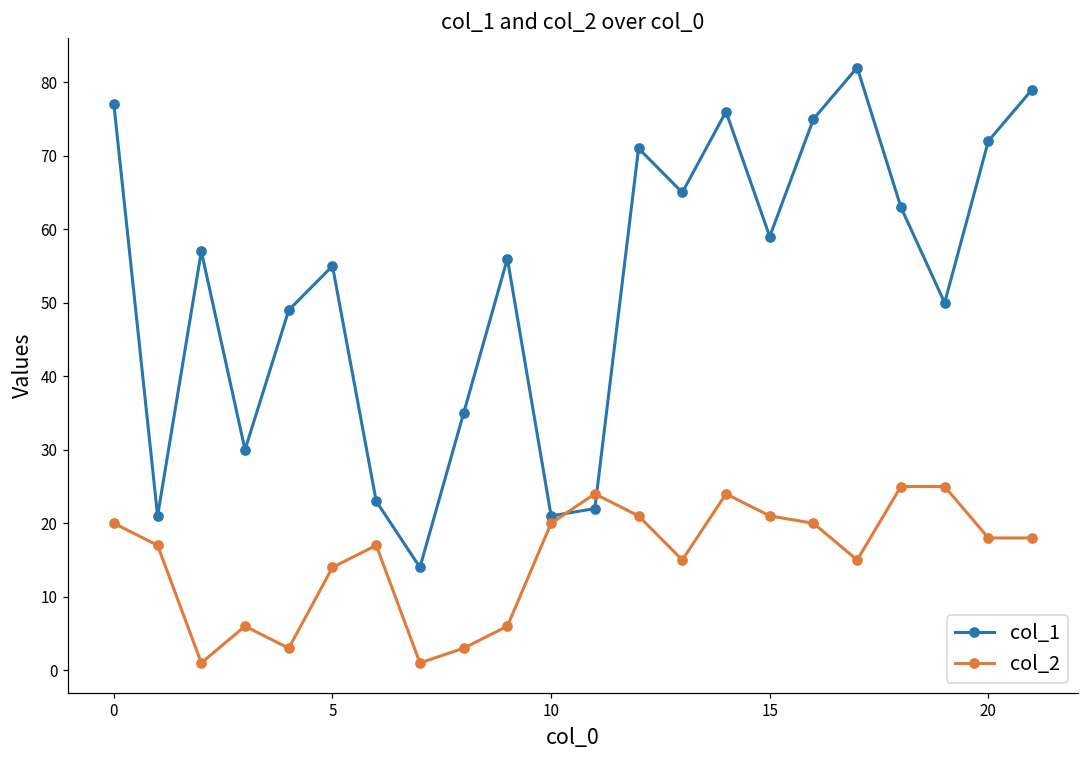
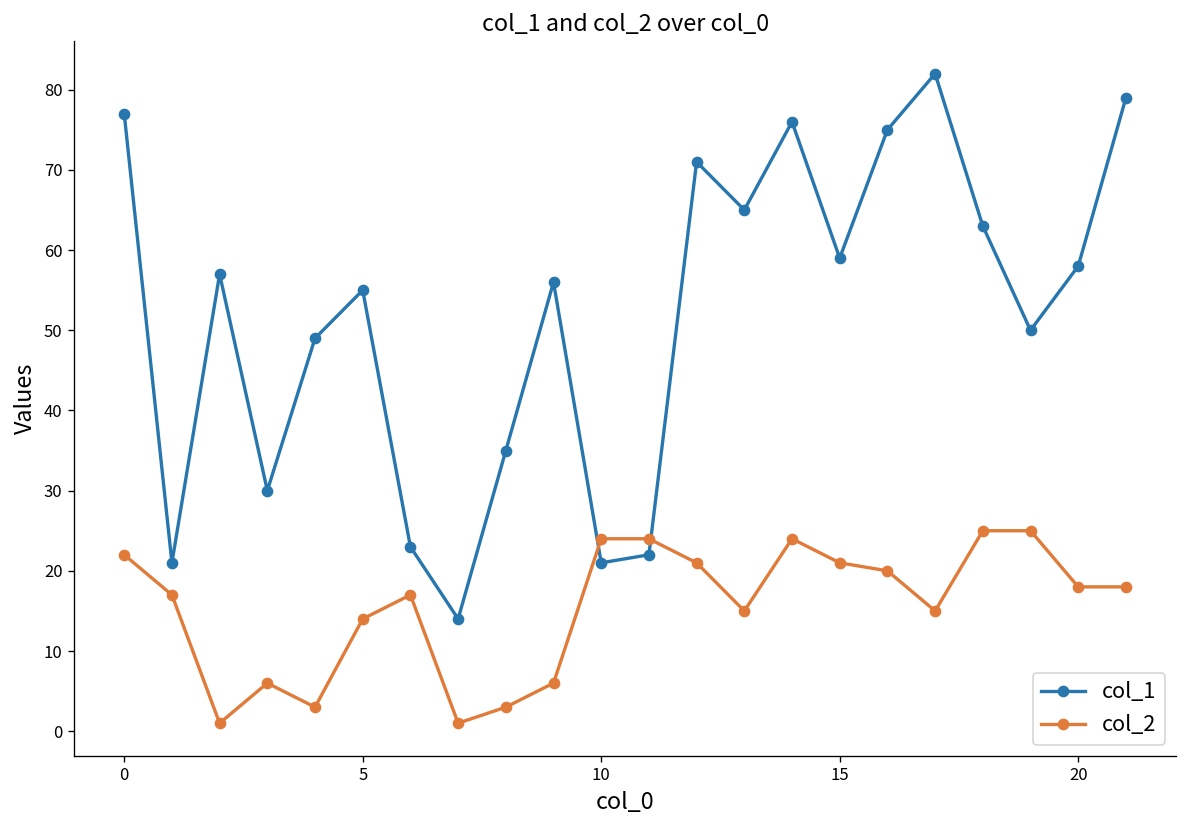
col_2, 0: 20 -> 22
col_2, 10: 20 -> 24
col_1, 20: 72 -> 58
